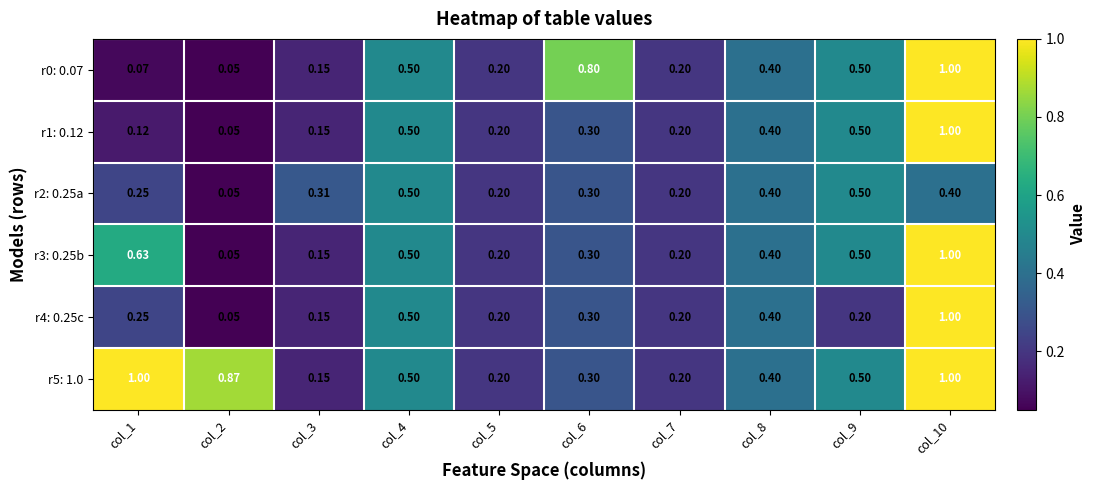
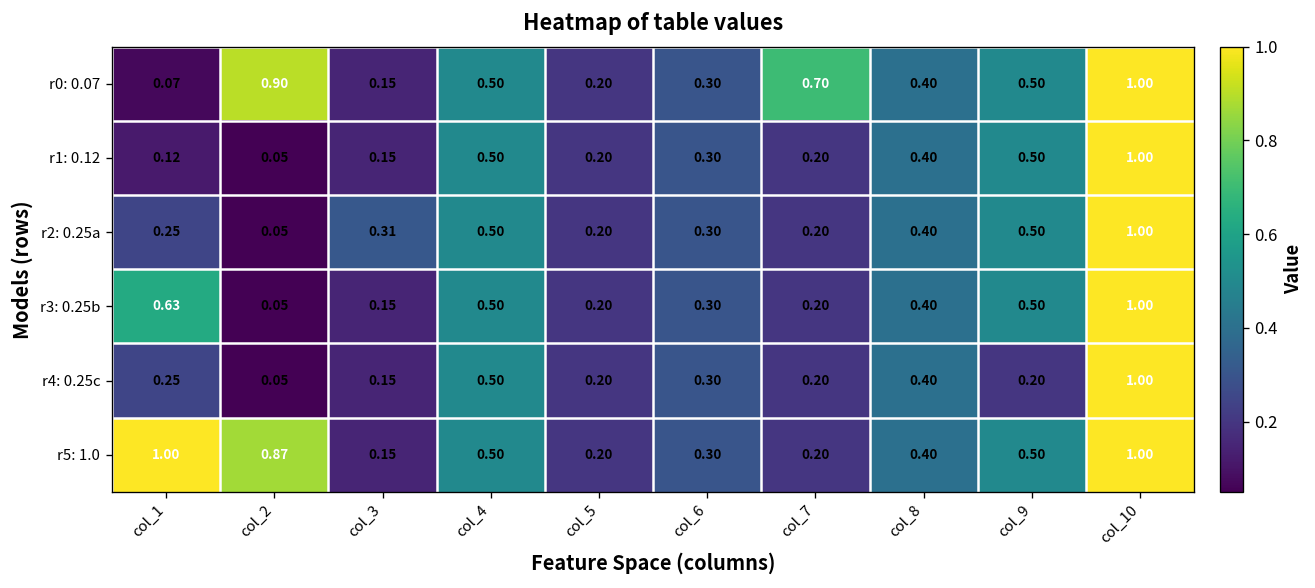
r0: 0.07, col_2: 0.05 -> 0.90
r0: 0.07, col_6: 0.80 -> 0.30
r0: 0.07, col_7: 0.20 -> 0.70
r2: 0.25a, col_10: 0.40 -> 1.00
